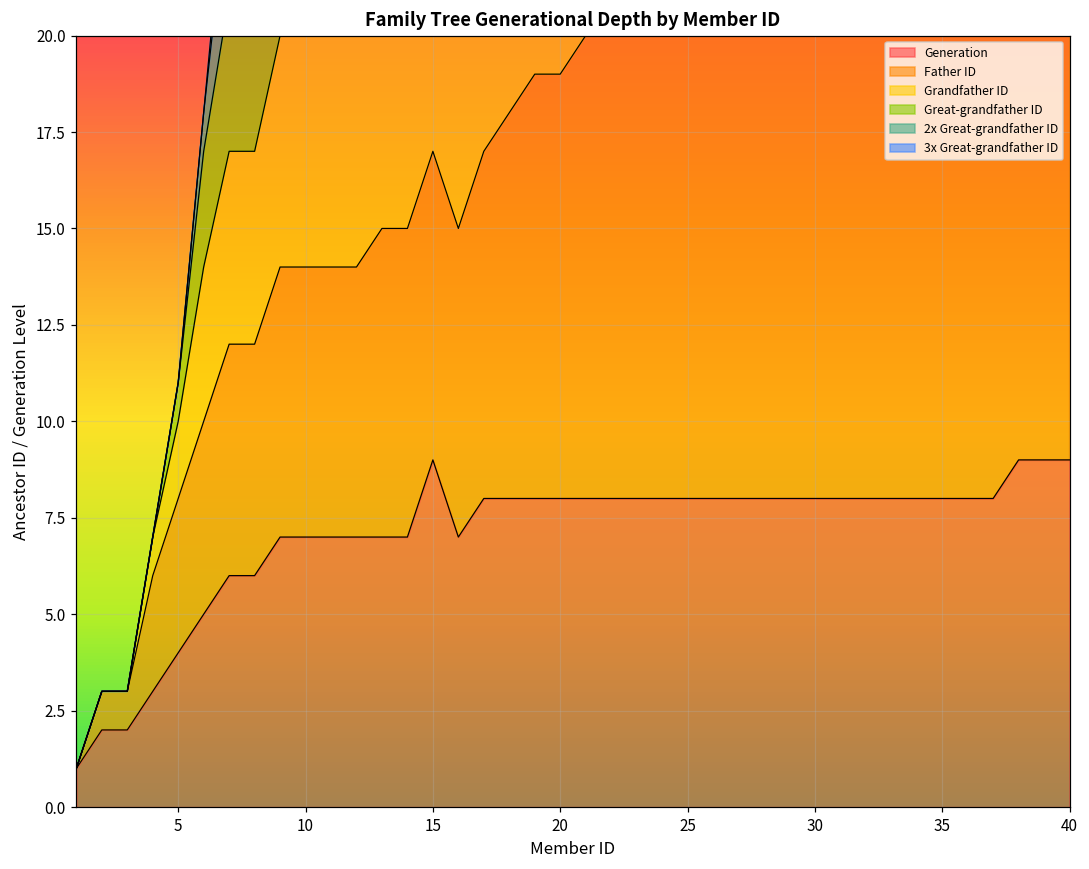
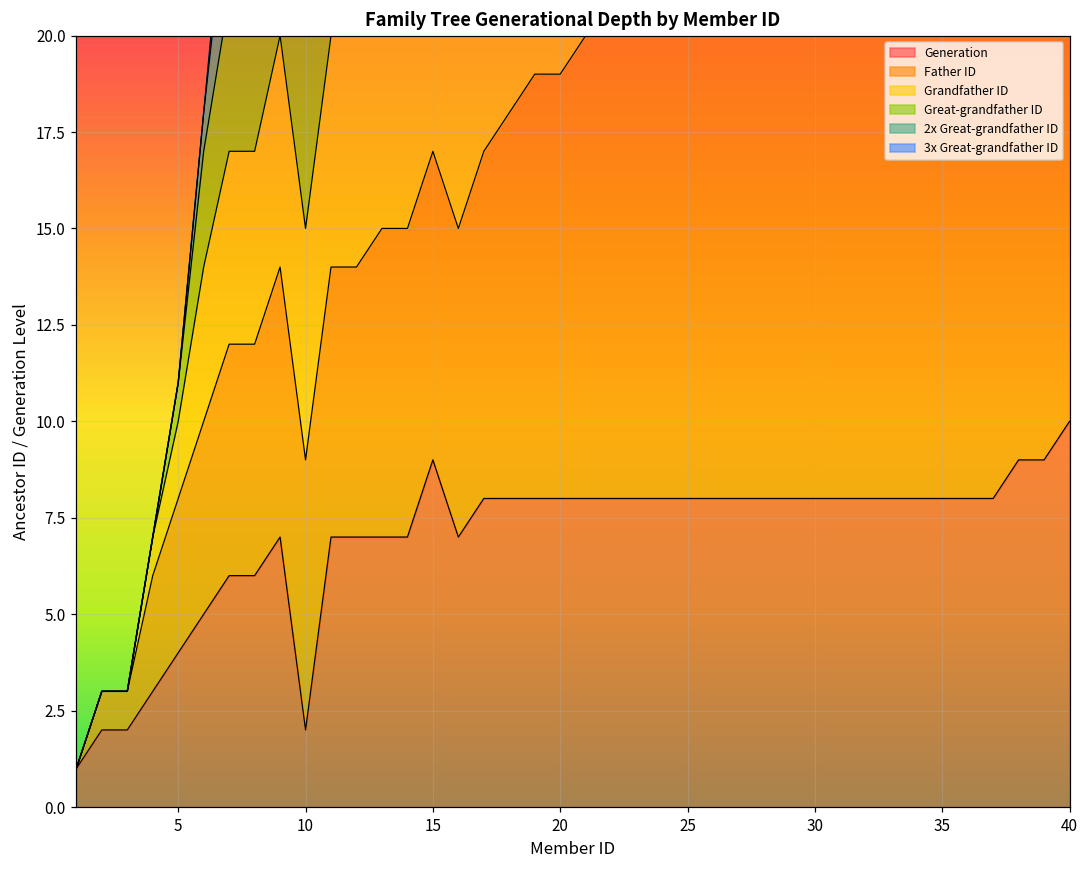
Generation, 10: 7 -> 2
Generation, 40: 9 -> 10
